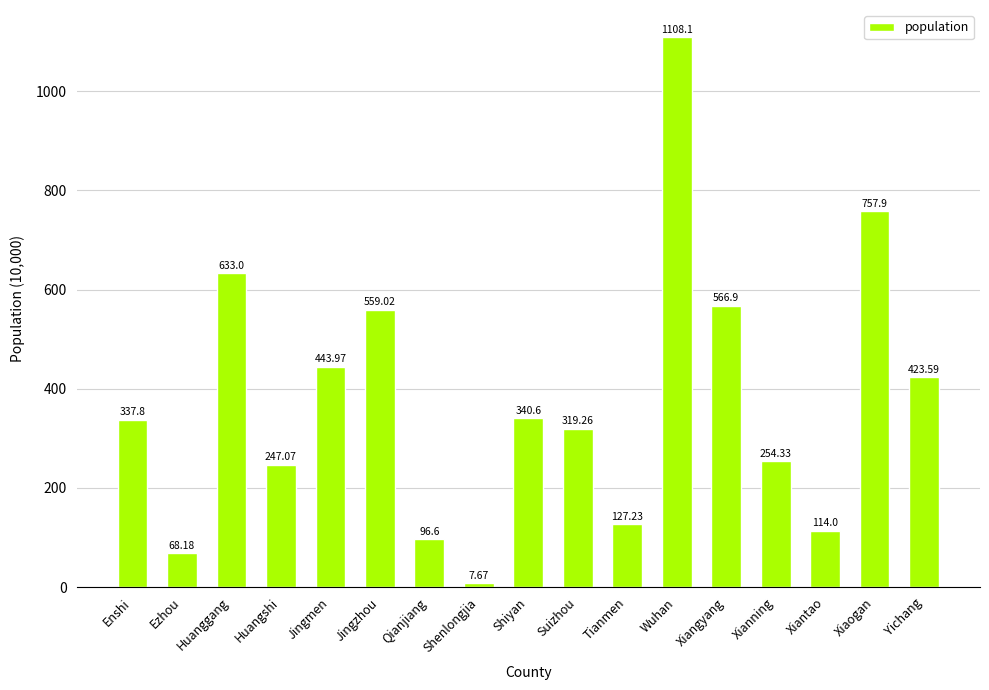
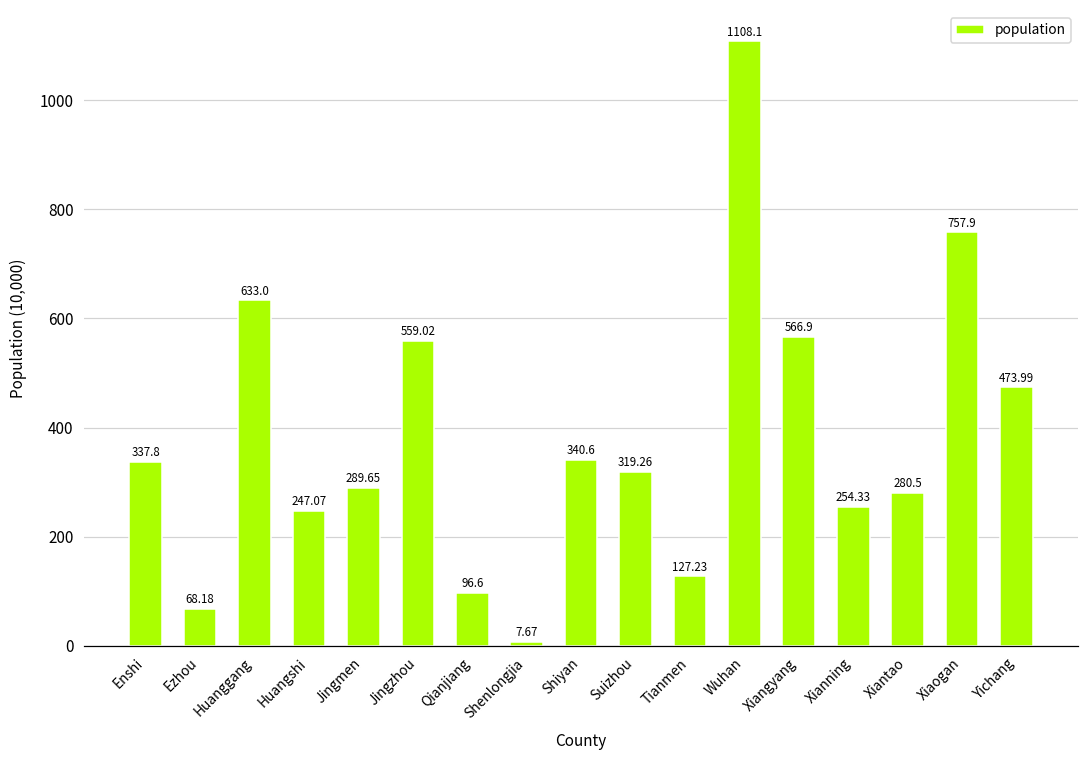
Jingmen: 443.97 -> 289.65
Xiantao: 114.0 -> 280.5
Yichang: 423.59 -> 473.99
